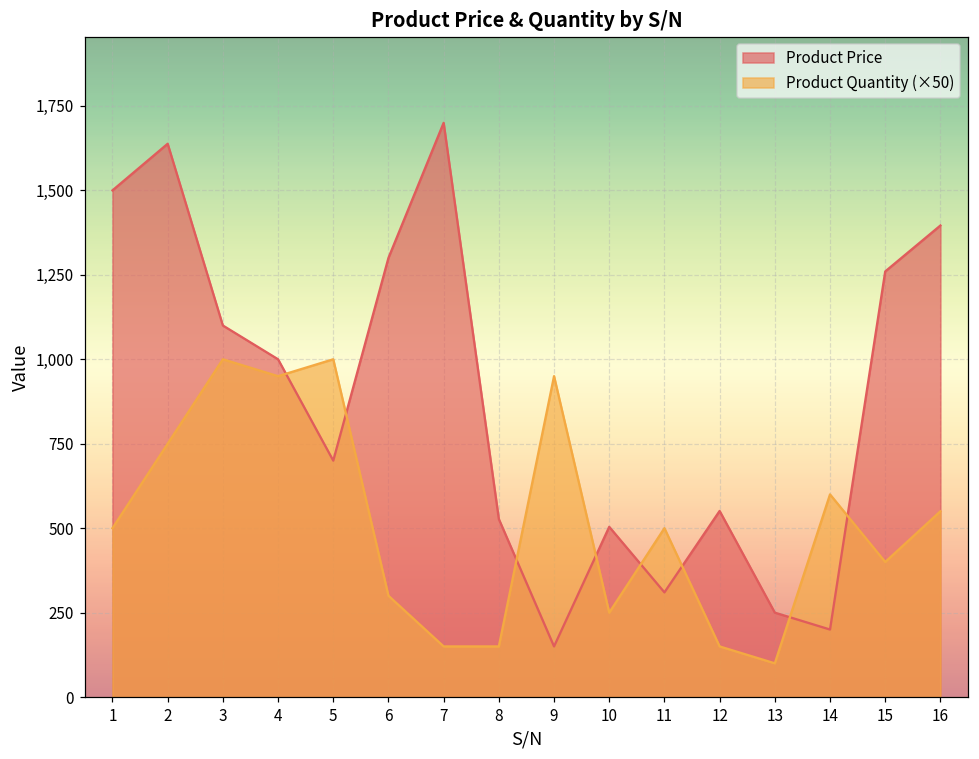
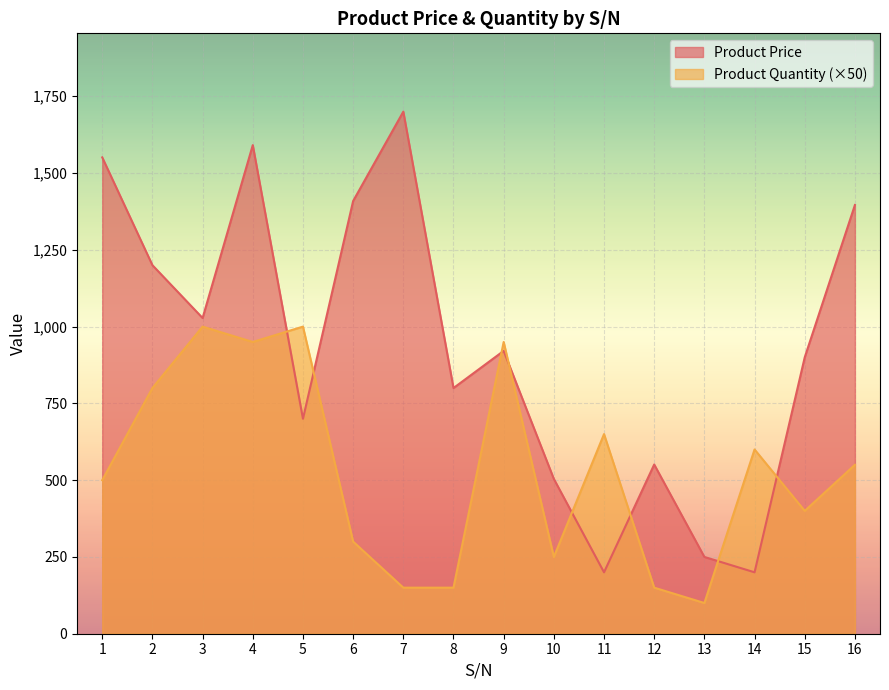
Product Price, 1: 1,500 -> 1,550
Product Price, 2: 1,640 -> 1,200
Product Quantity (×50), 2: 750 -> 800
Product Price, 3: 1,100 -> 1,030
Product Price, 4: 1,000 -> 1,590
Product Price, 6: 1,300 -> 1,410
Product Price, 8: 530 -> 800
Product Price, 9: 150 -> 920
Product Price, 11: 310 -> 200
Product Quantity (×50), 11: 500 -> 650
Product Price, 15: 1,260 -> 900
